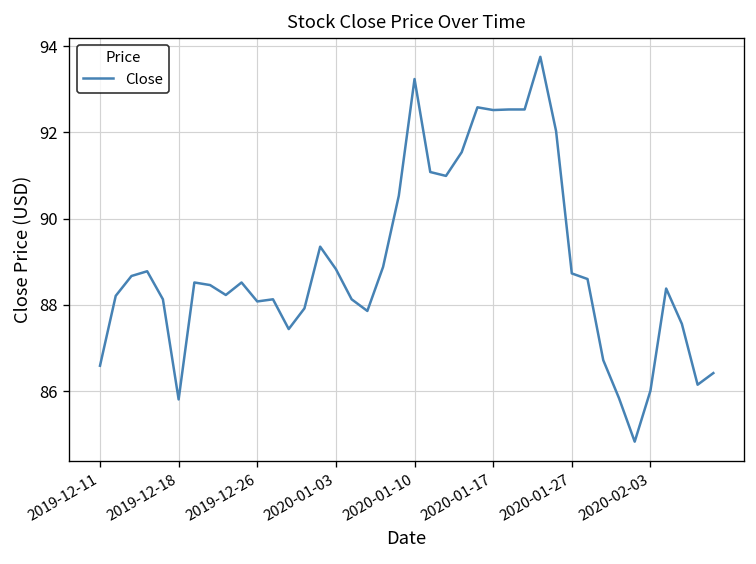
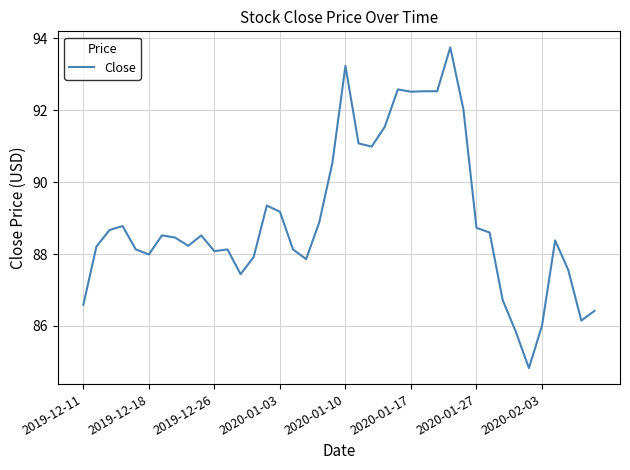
2019-12-18: 85.8 -> 88.0
2020-01-03: 88.8 -> 89.2
